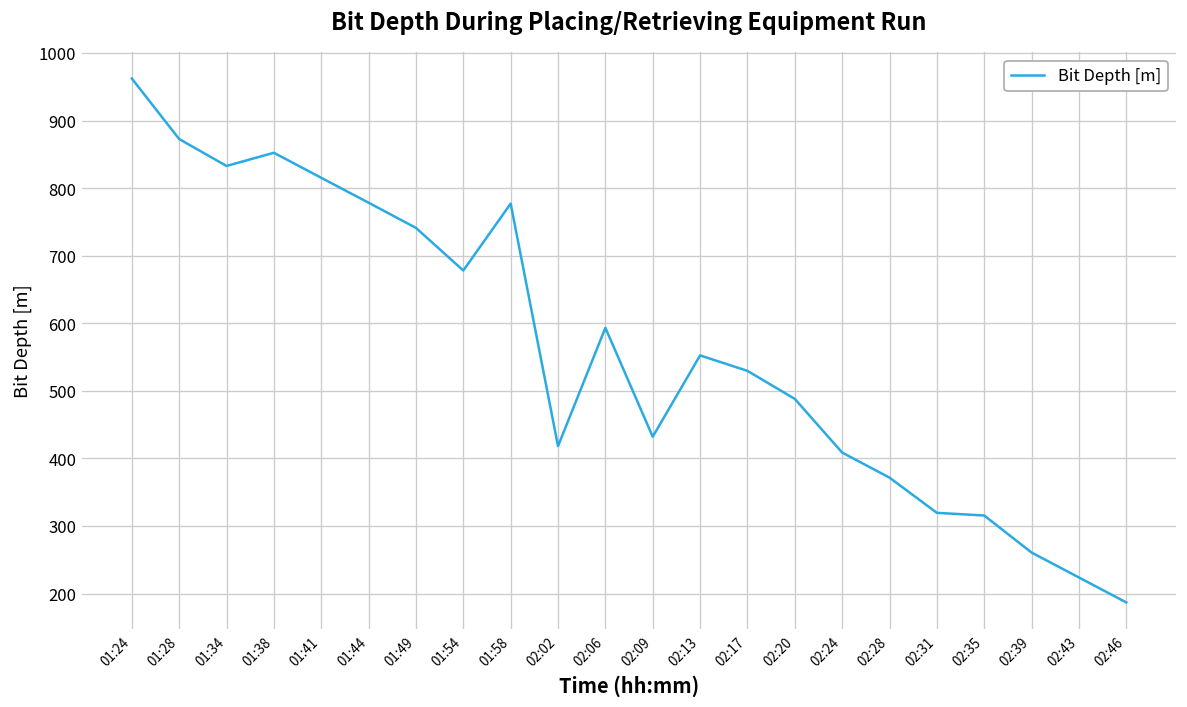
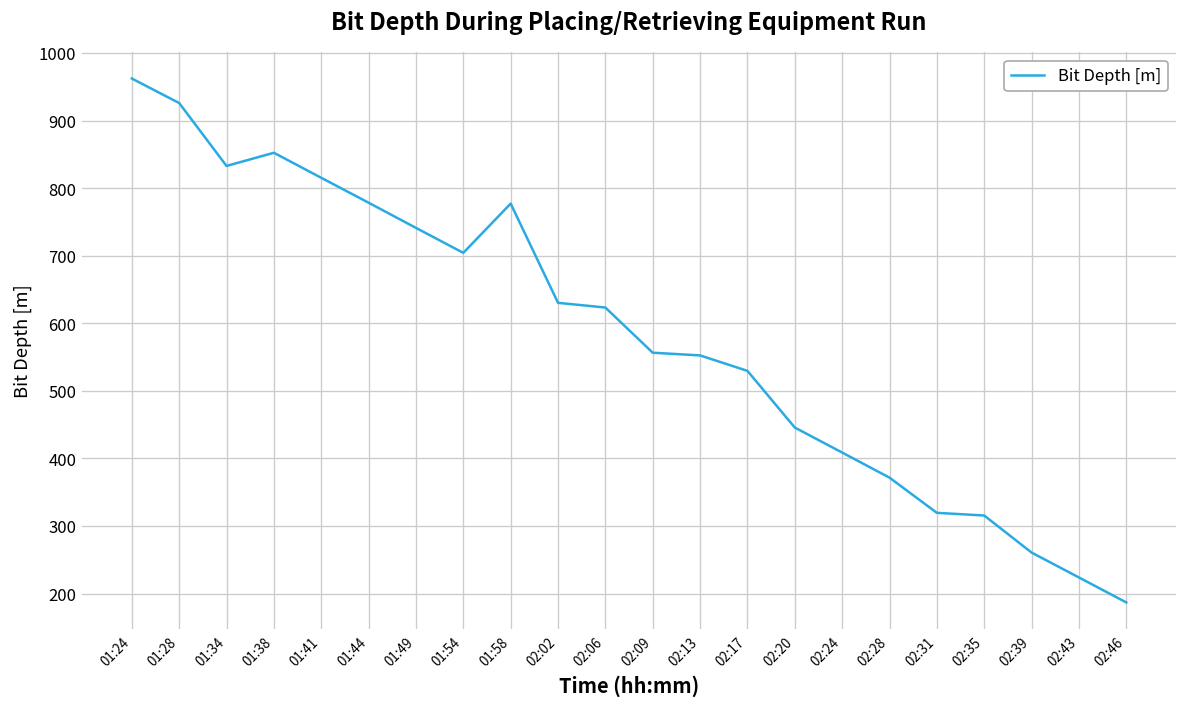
01:28: 870 -> 930
01:54: 680 -> 700
02:02: 420 -> 630
02:06: 590 -> 620
02:09: 430 -> 560
02:20: 490 -> 450
